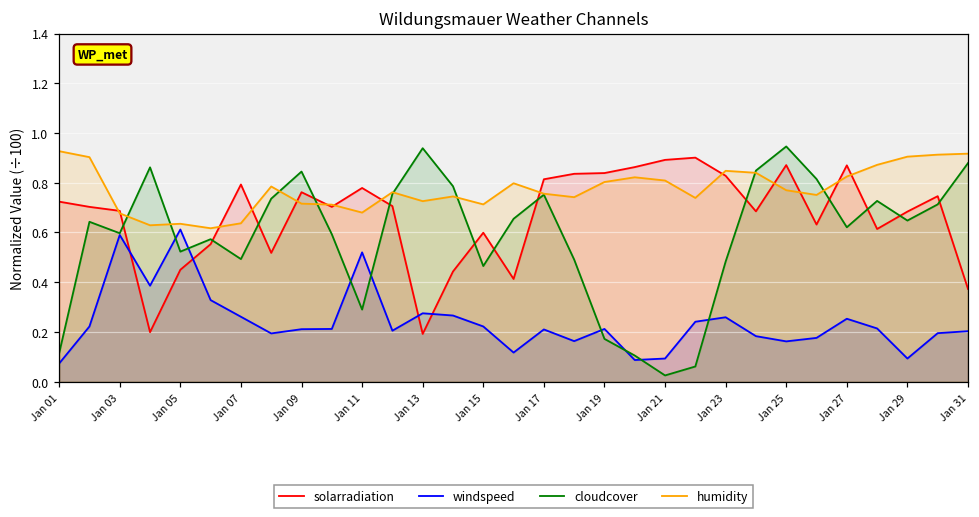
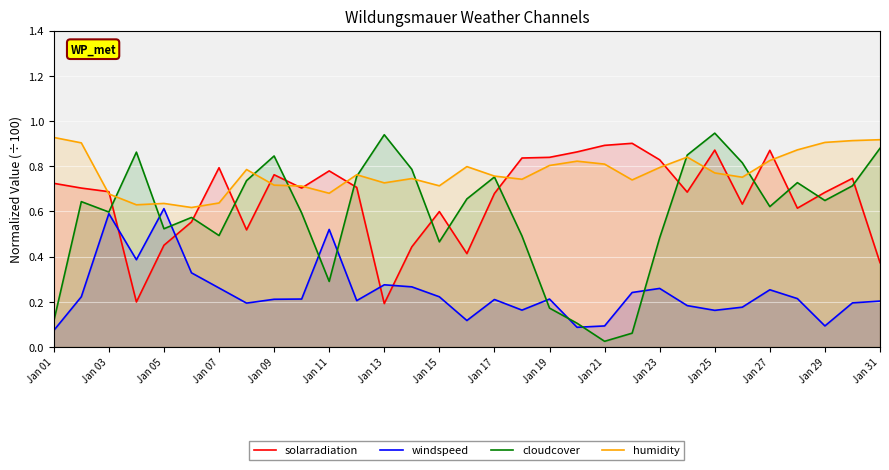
solarradiation, Jan 17: 0.81 -> 0.68
humidity, Jan 23: 0.85 -> 0.79
